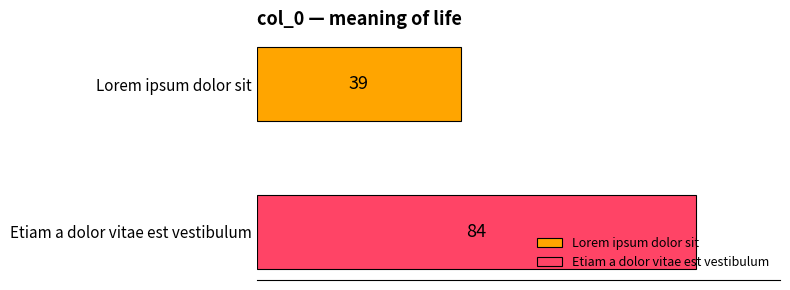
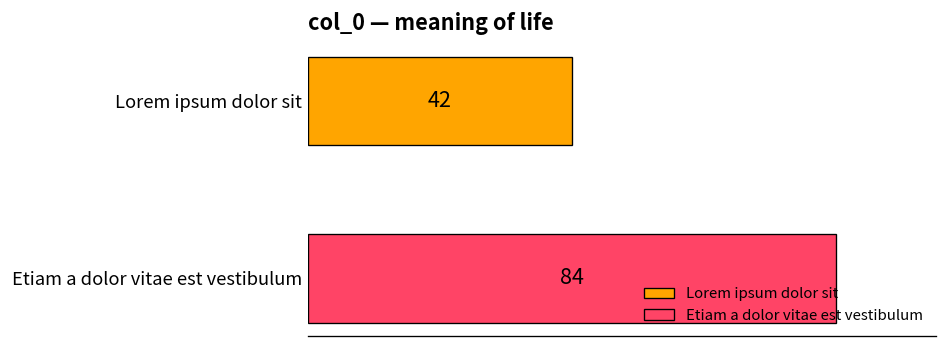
Lorem ipsum dolor sit: 39 -> 42
